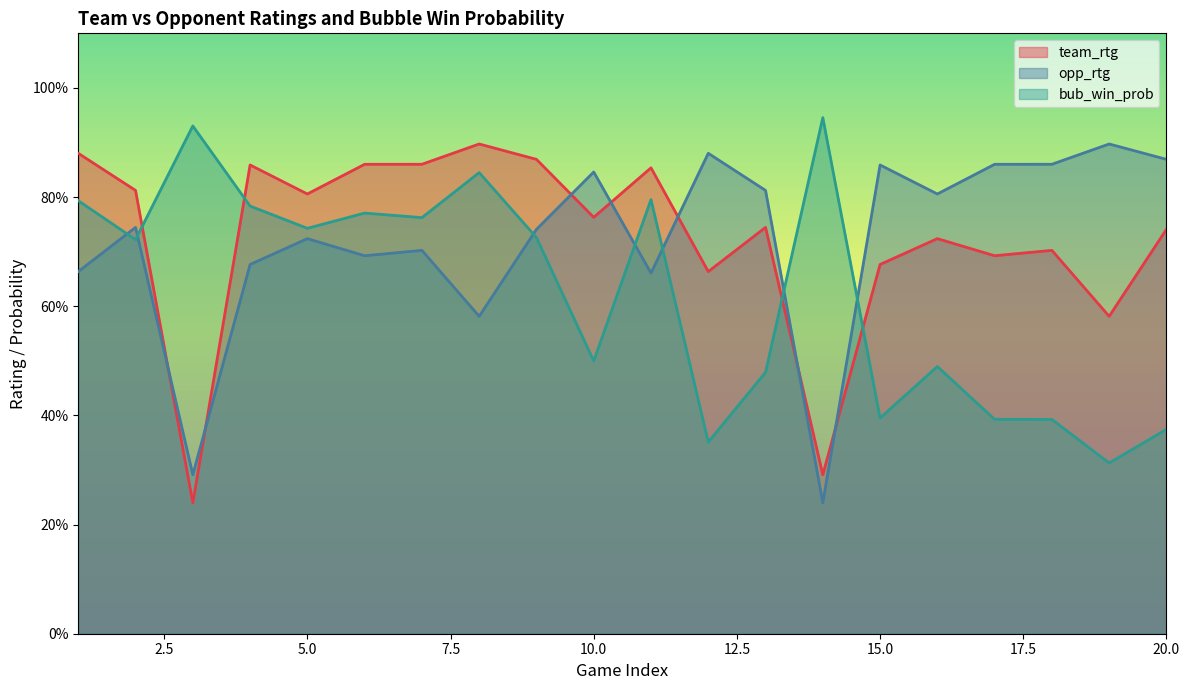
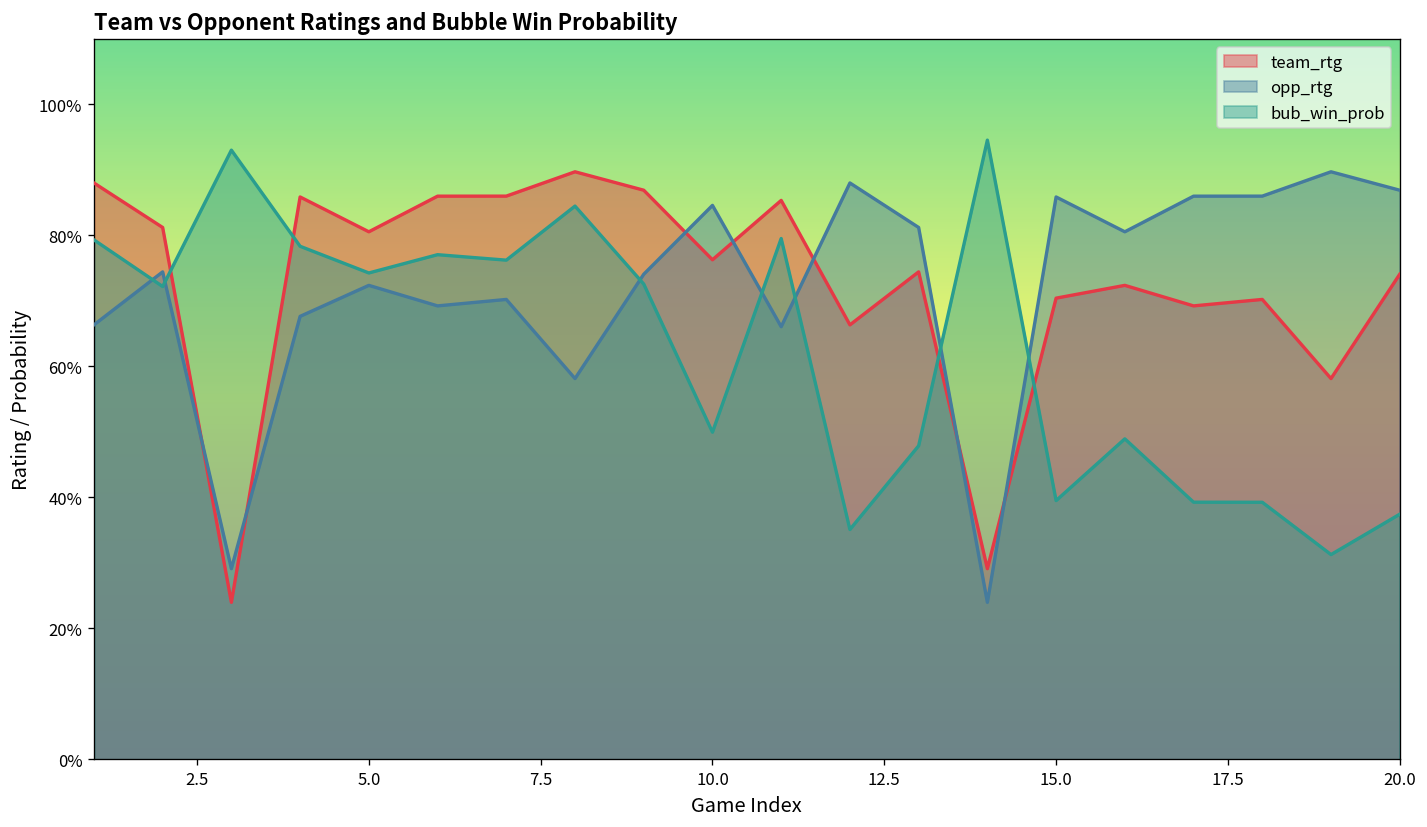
team_rtg, 15.0: 68% -> 70%
